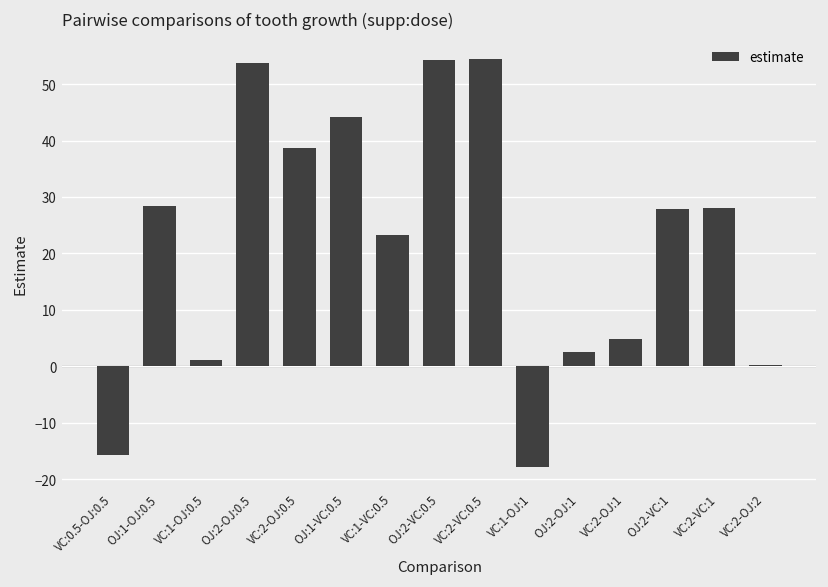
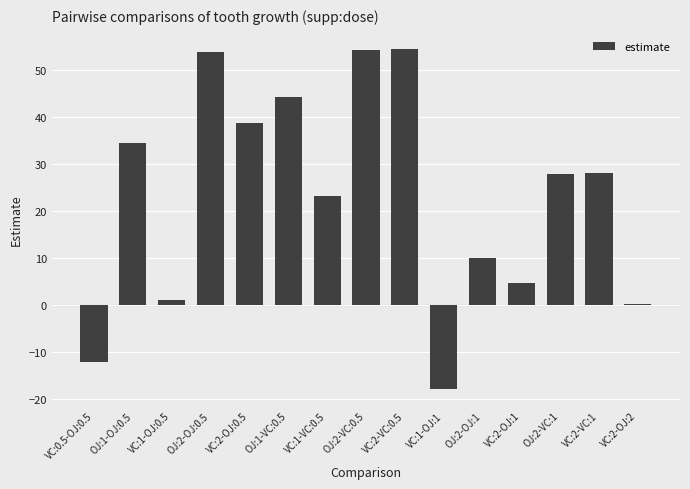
VC:0.5-OJ:0.5: -16 -> -12
OJ:1-OJ:0.5: 28 -> 34
OJ:2-OJ:1: 2 -> 10
